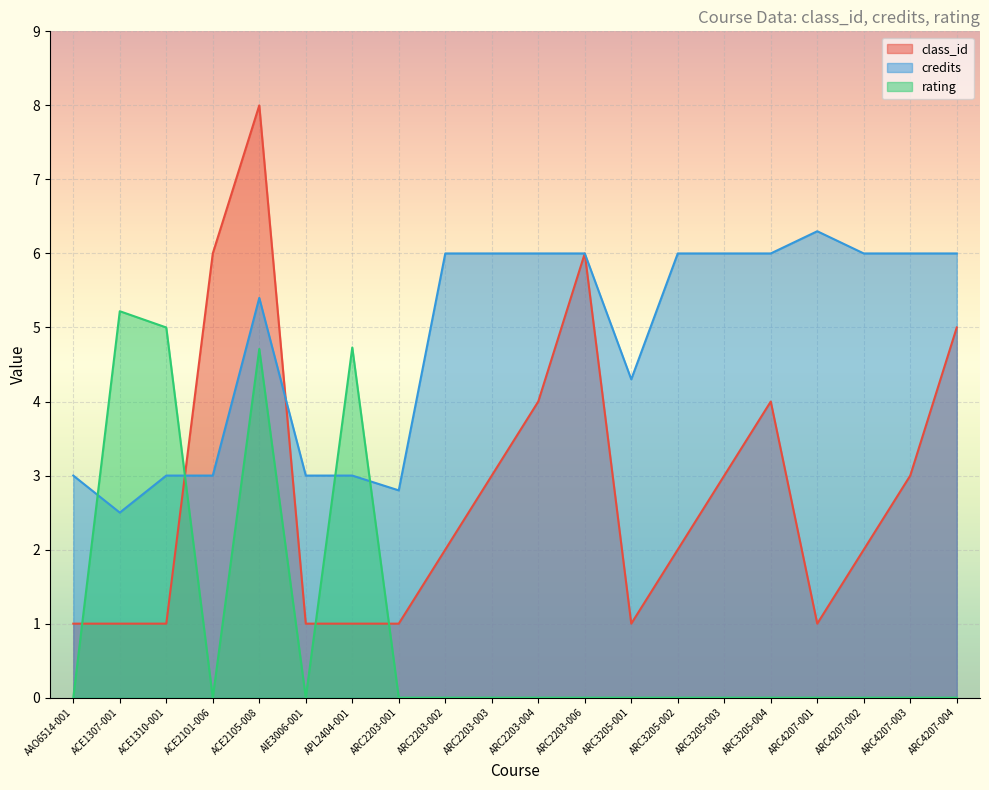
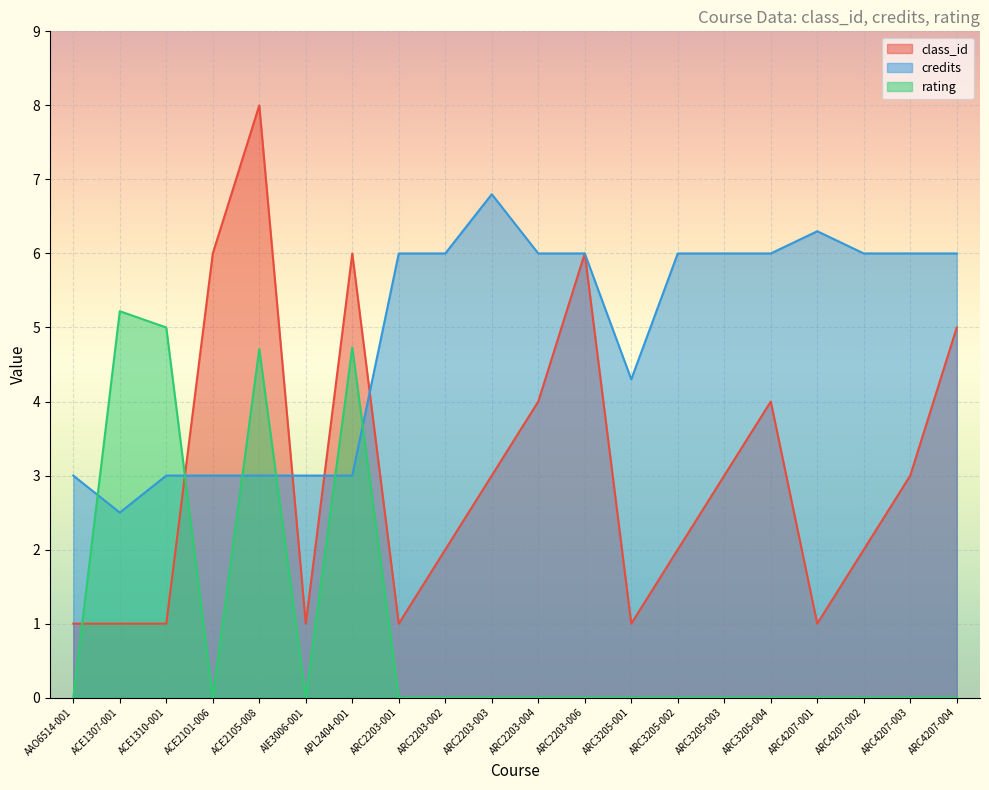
credits, ACE2105-008: 5.4 -> 3.0
class_id, APL2404-001: 1 -> 6
credits, ARC2203-001: 2.8 -> 6.0
credits, ARC2203-003: 6.0 -> 6.8
